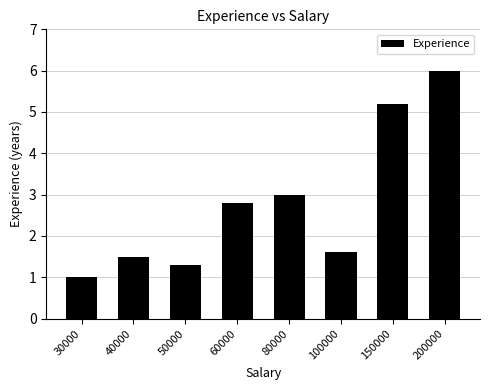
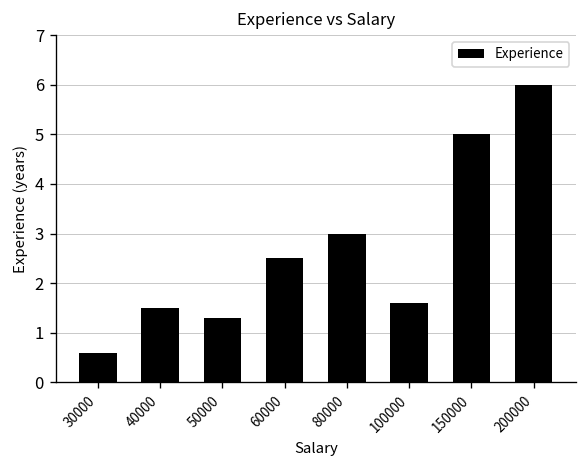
30000: 1.0 -> 0.6
60000: 2.8 -> 2.5
150000: 5.2 -> 5.0
